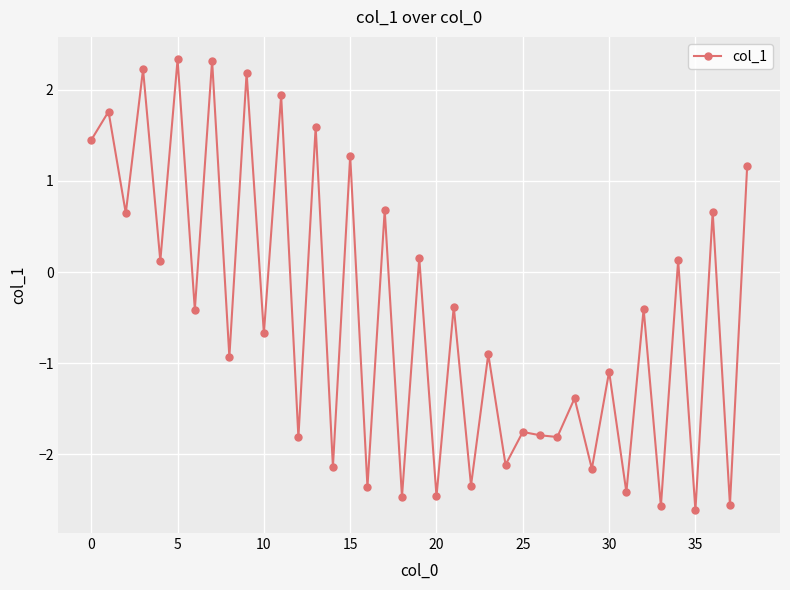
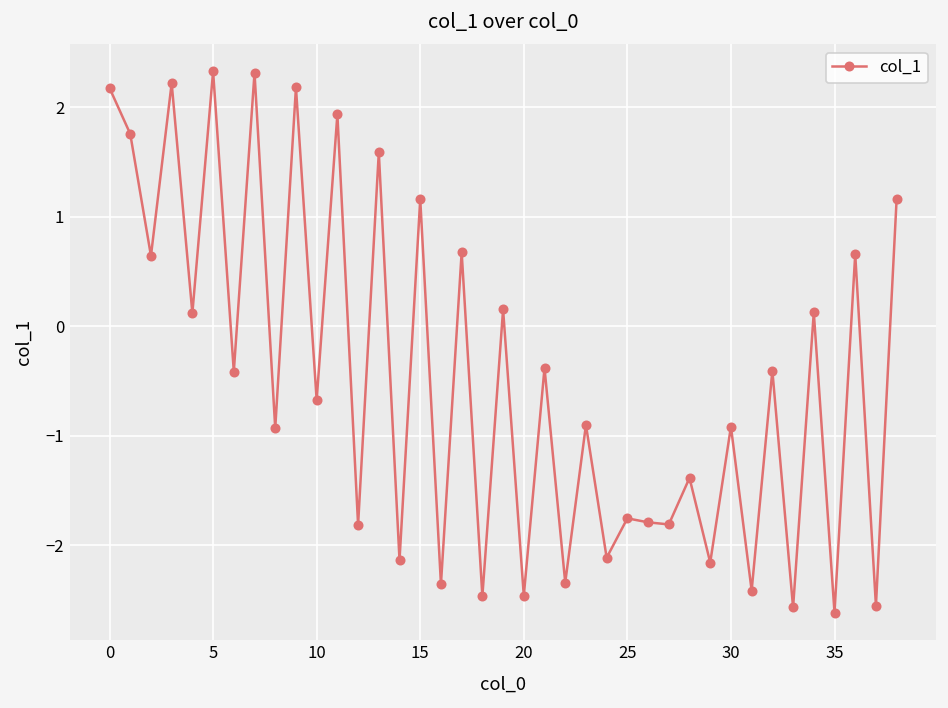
0: 1.4 -> 2.2
15: 1.3 -> 1.2
30: -1.1 -> -0.9
